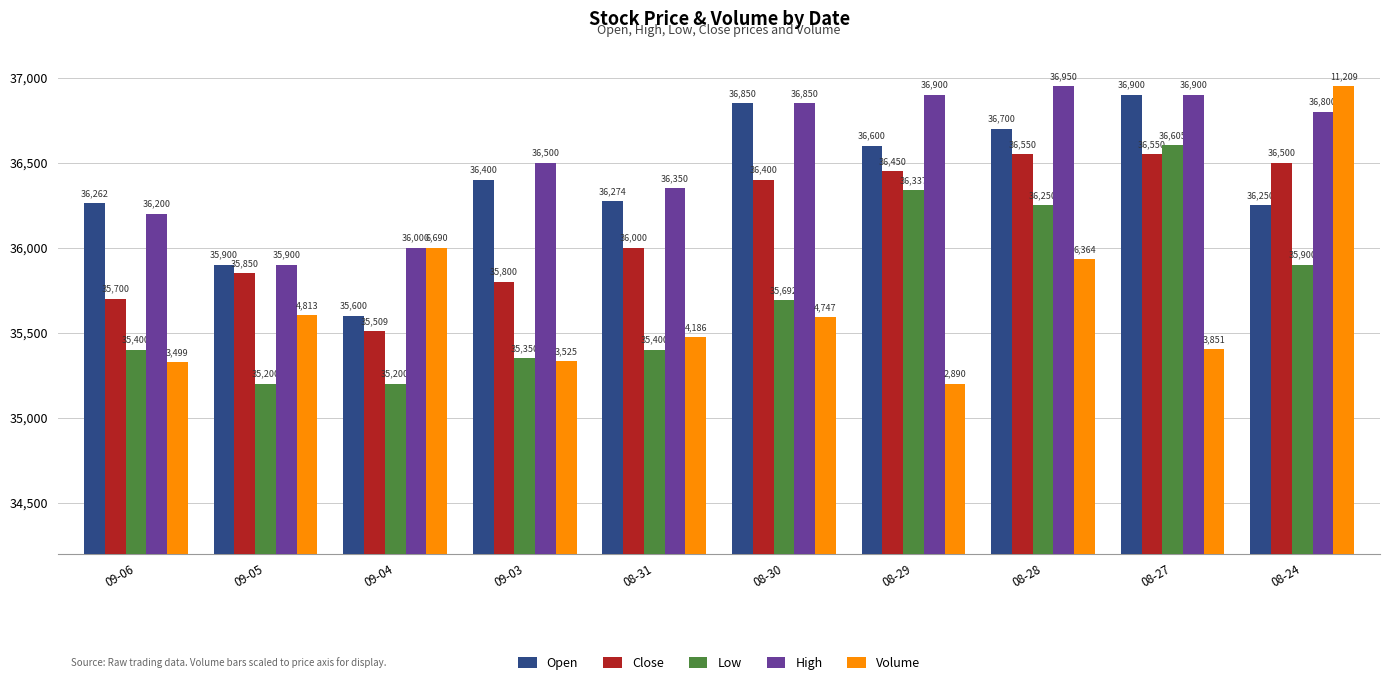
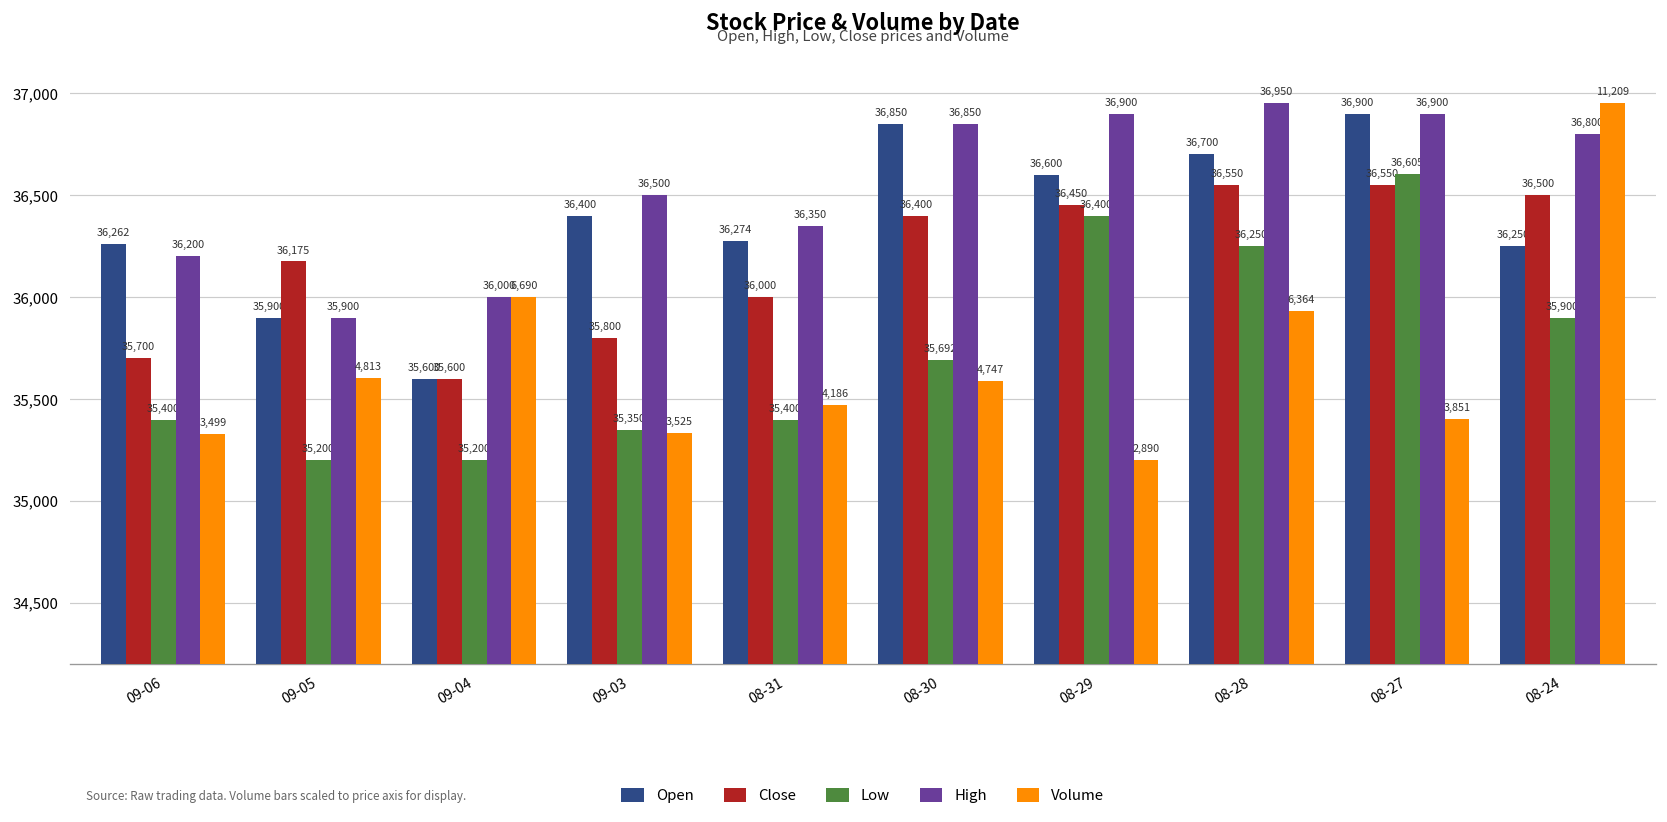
Close, 09-05: 35,850 -> 36,175
Close, 09-04: 35,509 -> 35,600
Low, 08-29: 36,337 -> 36,400
